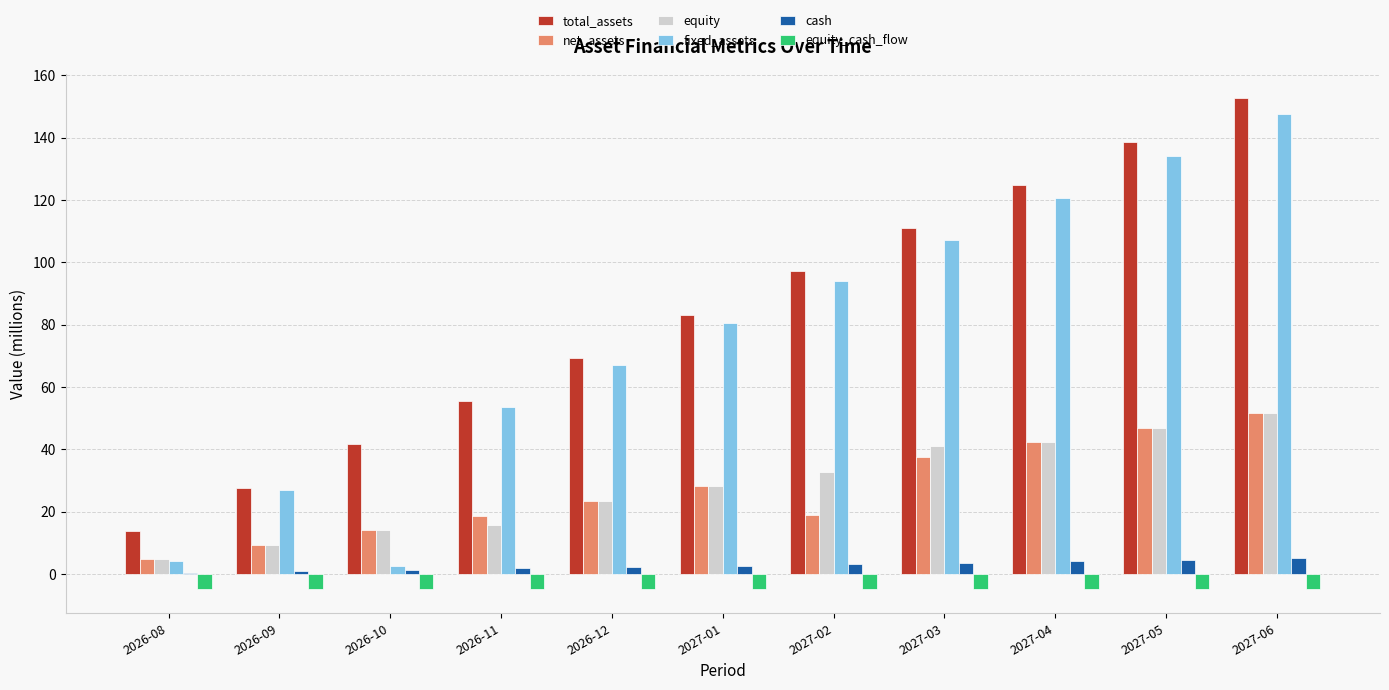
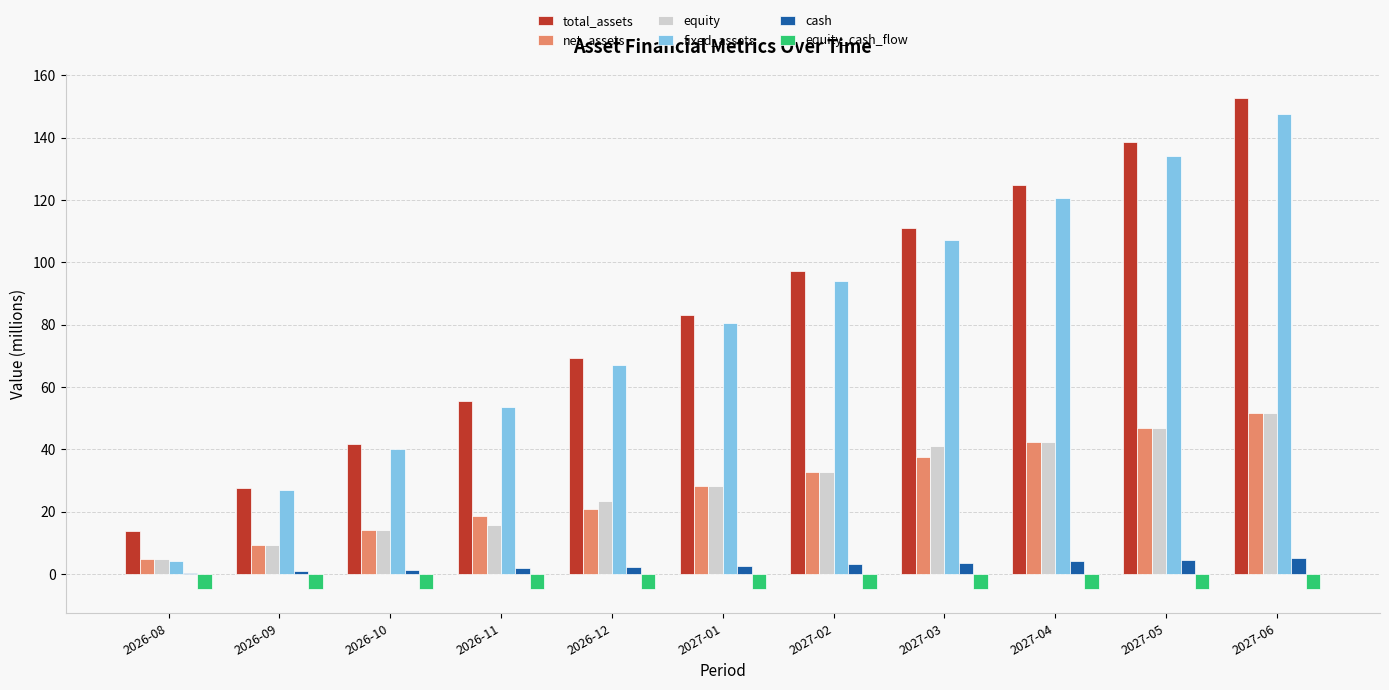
fixed_assets, 2026-10: 3 -> 40
net_assets, 2026-12: 23 -> 21
net_assets, 2027-02: 19 -> 33
